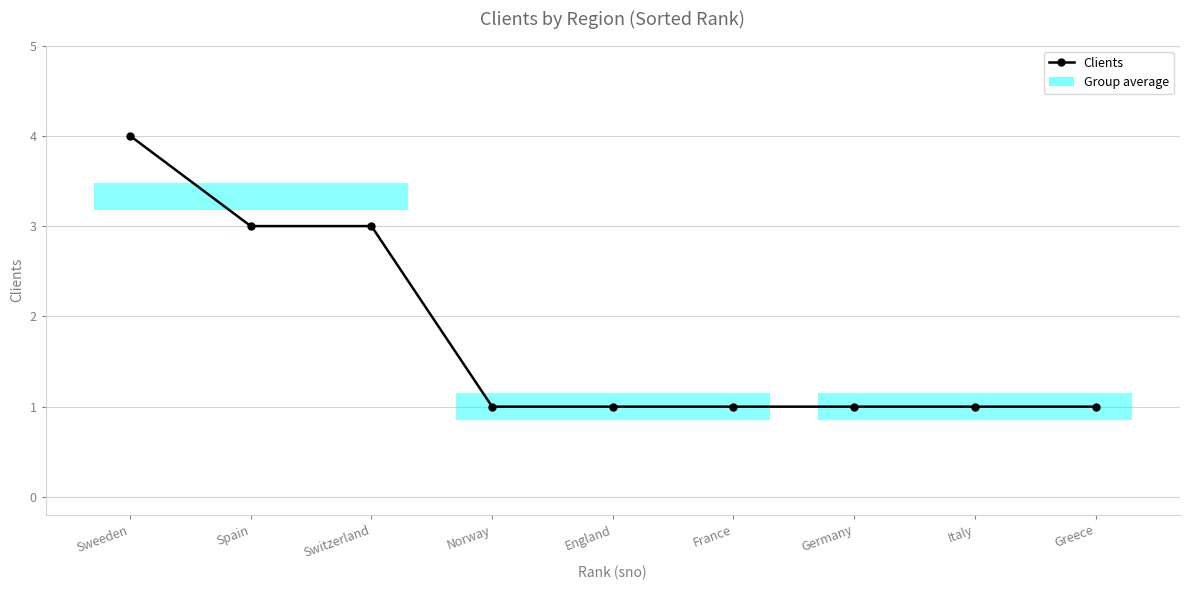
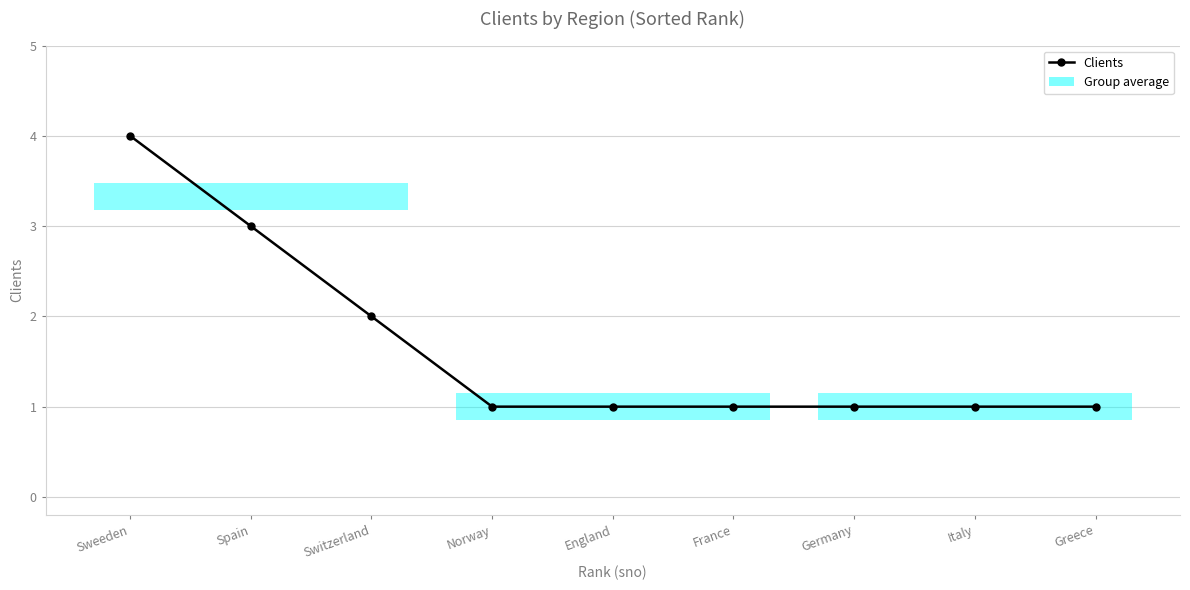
Clients, Switzerland: 3 -> 2
